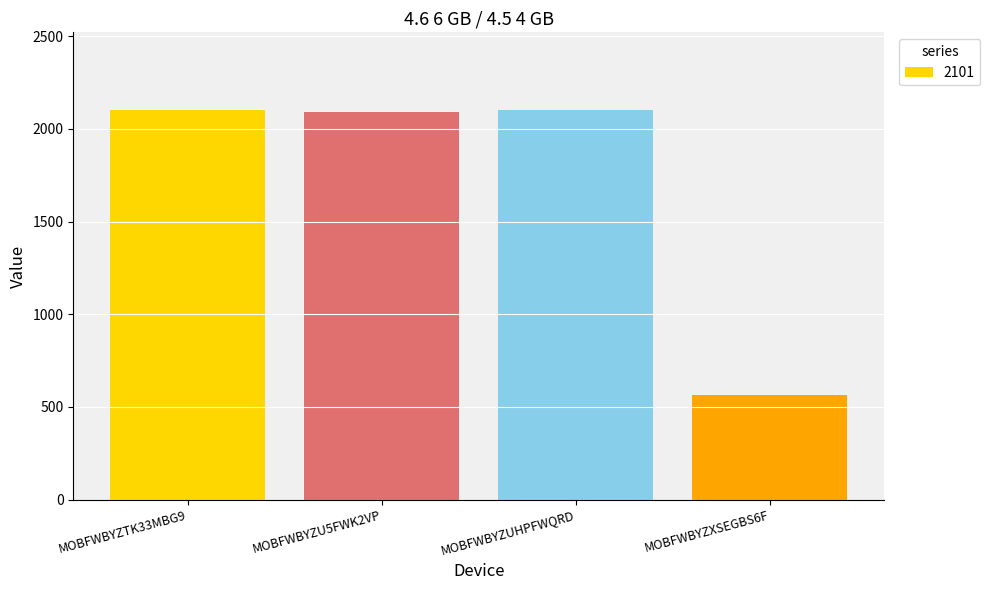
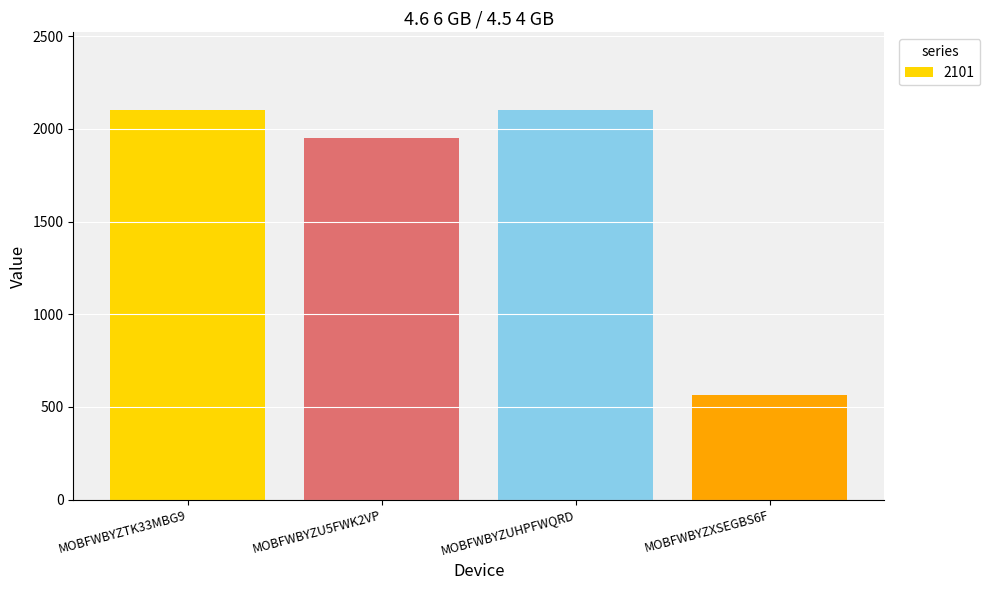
MOBFWBYZU5FWK2VP: 2090 -> 1950
